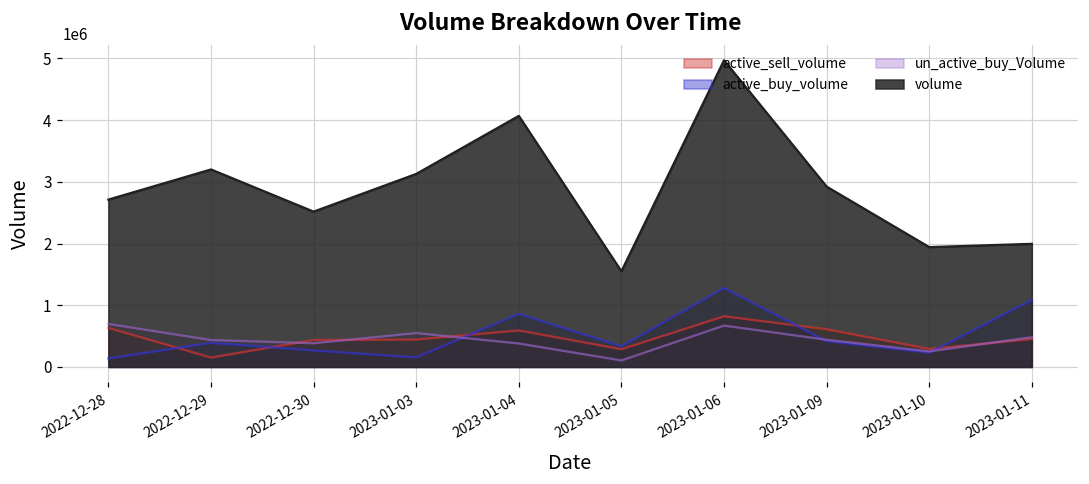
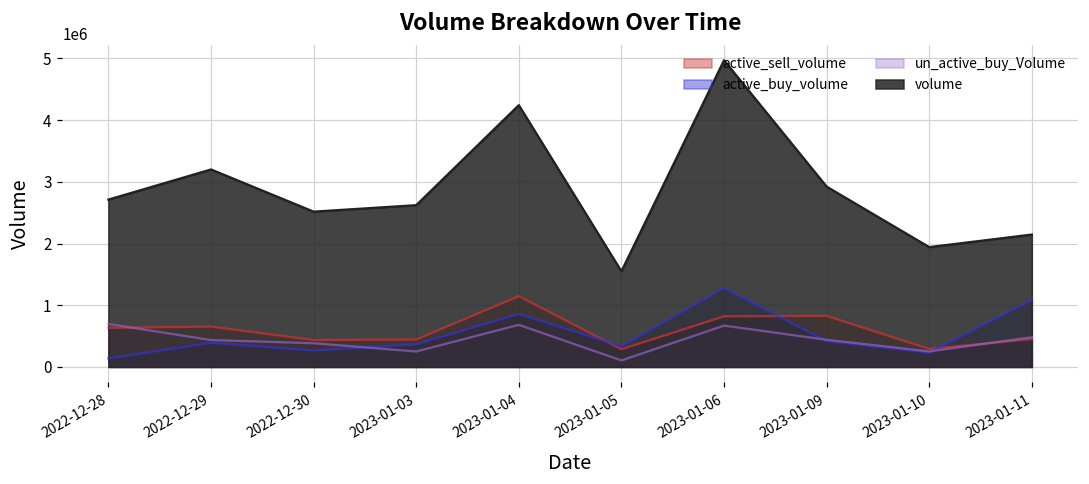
active_sell_volume, 2022-12-29: 200000 -> 700000
active_buy_volume, 2023-01-03: 200000 -> 400000
un_active_buy_Volume, 2023-01-03: 500000 -> 300000
volume, 2023-01-03: 3100000 -> 2600000
active_sell_volume, 2023-01-04: 600000 -> 1100000
un_active_buy_Volume, 2023-01-04: 400000 -> 700000
volume, 2023-01-04: 4100000 -> 4200000
active_sell_volume, 2023-01-09: 600000 -> 800000
volume, 2023-01-11: 2000000 -> 2100000
